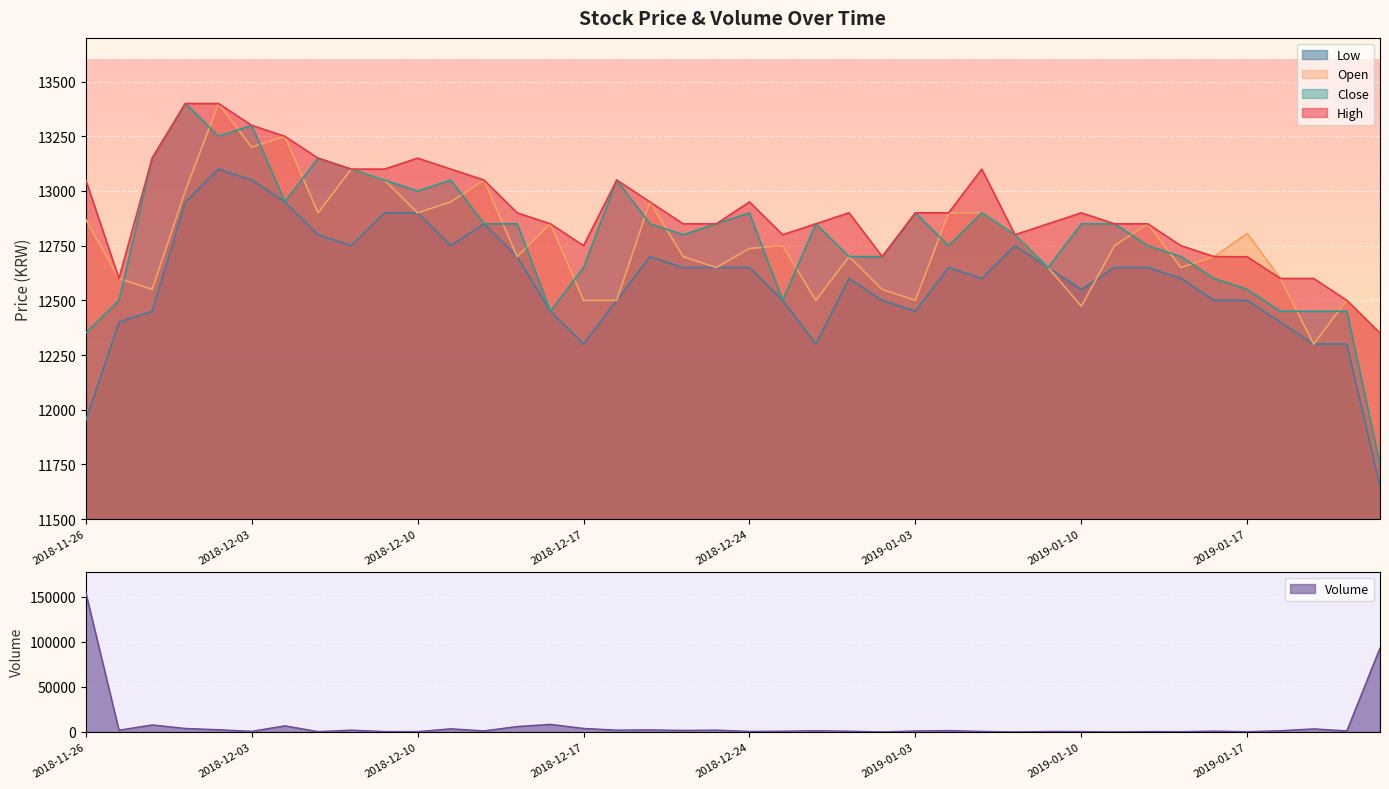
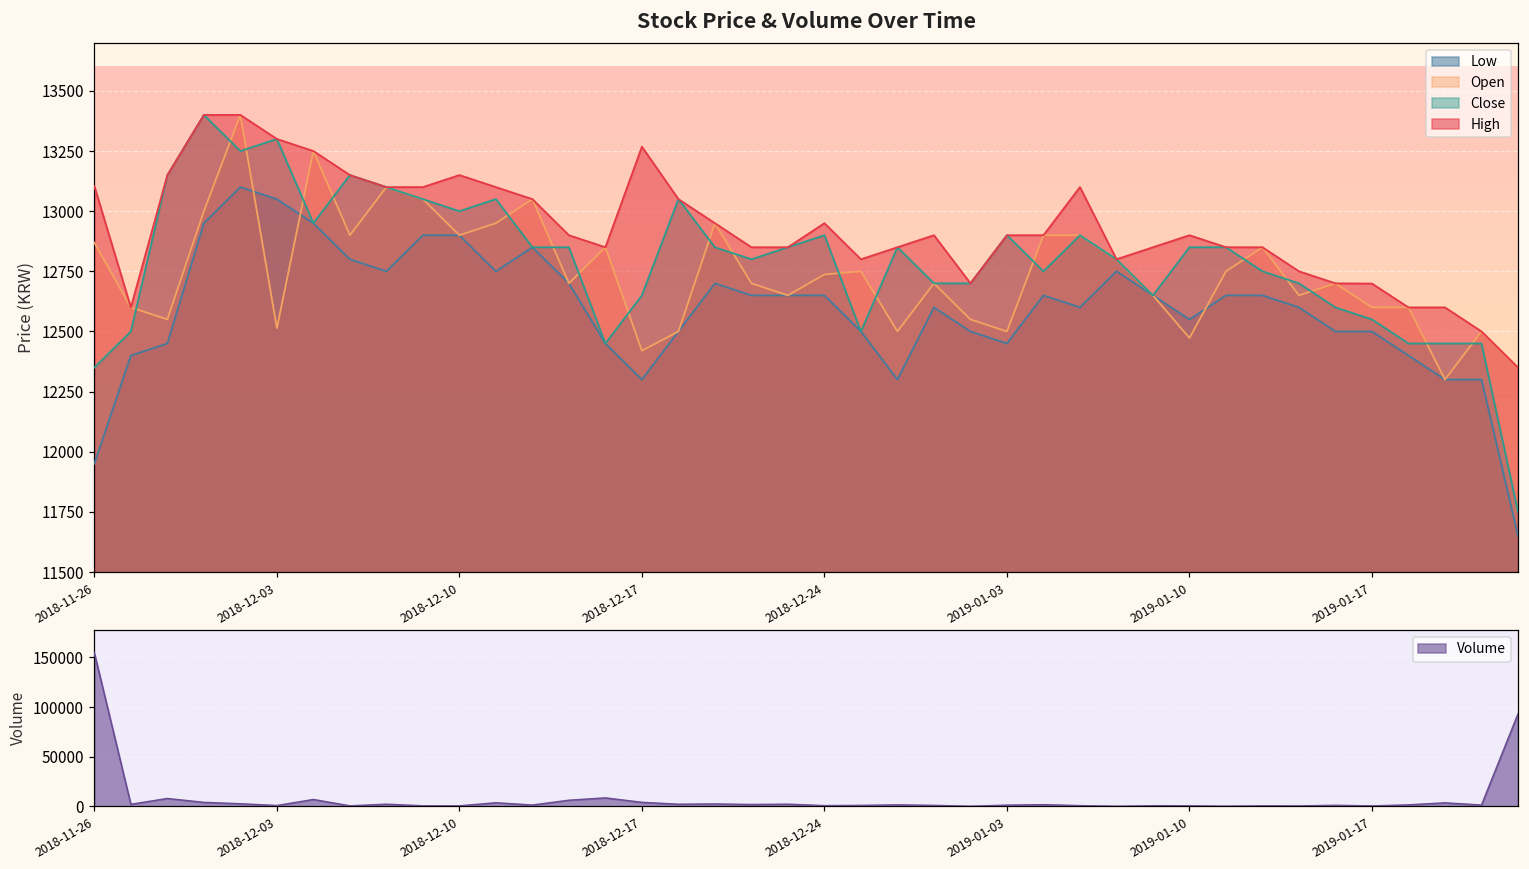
Stock Price & Volume Over Time, High, 2018-11-26: 13050 -> 13100
Stock Price & Volume Over Time, Open, 2018-12-03: 13200 -> 12510
Stock Price & Volume Over Time, Open, 2018-12-17: 12500 -> 12420
Stock Price & Volume Over Time, High, 2018-12-17: 12750 -> 13270
Stock Price & Volume Over Time, Open, 2019-01-17: 12810 -> 12600
